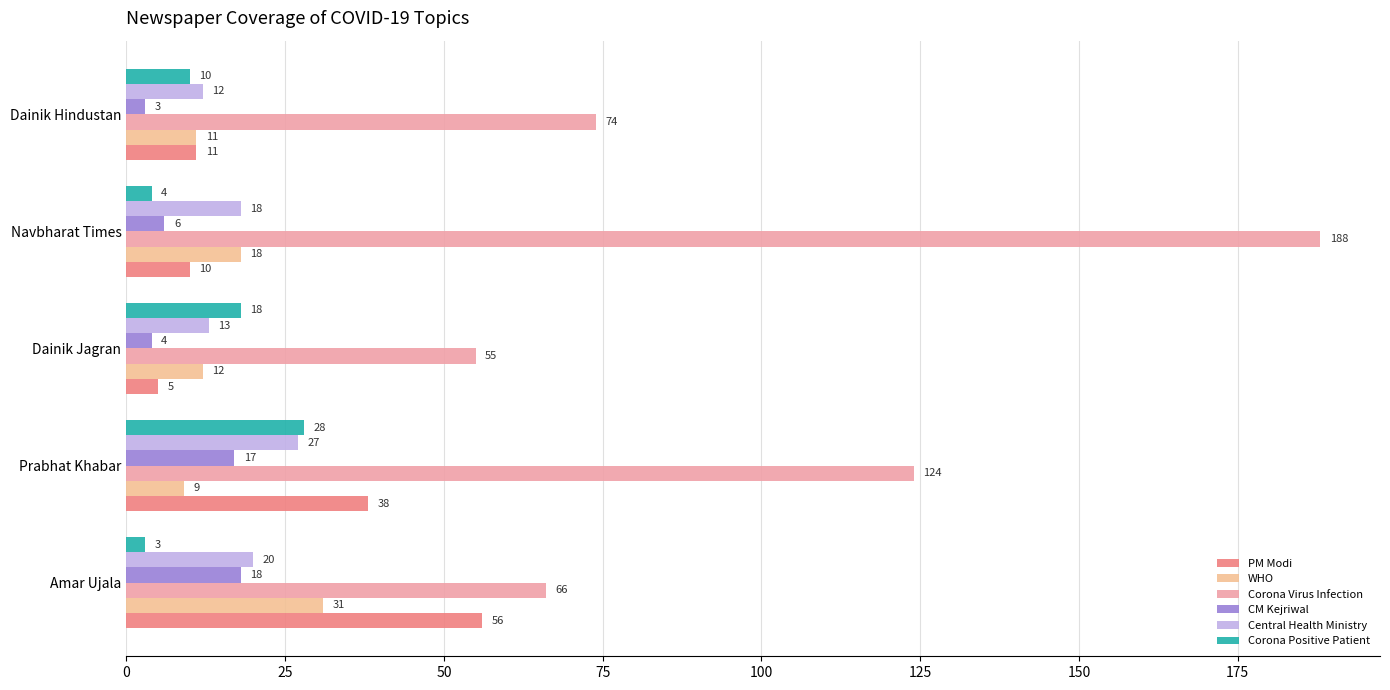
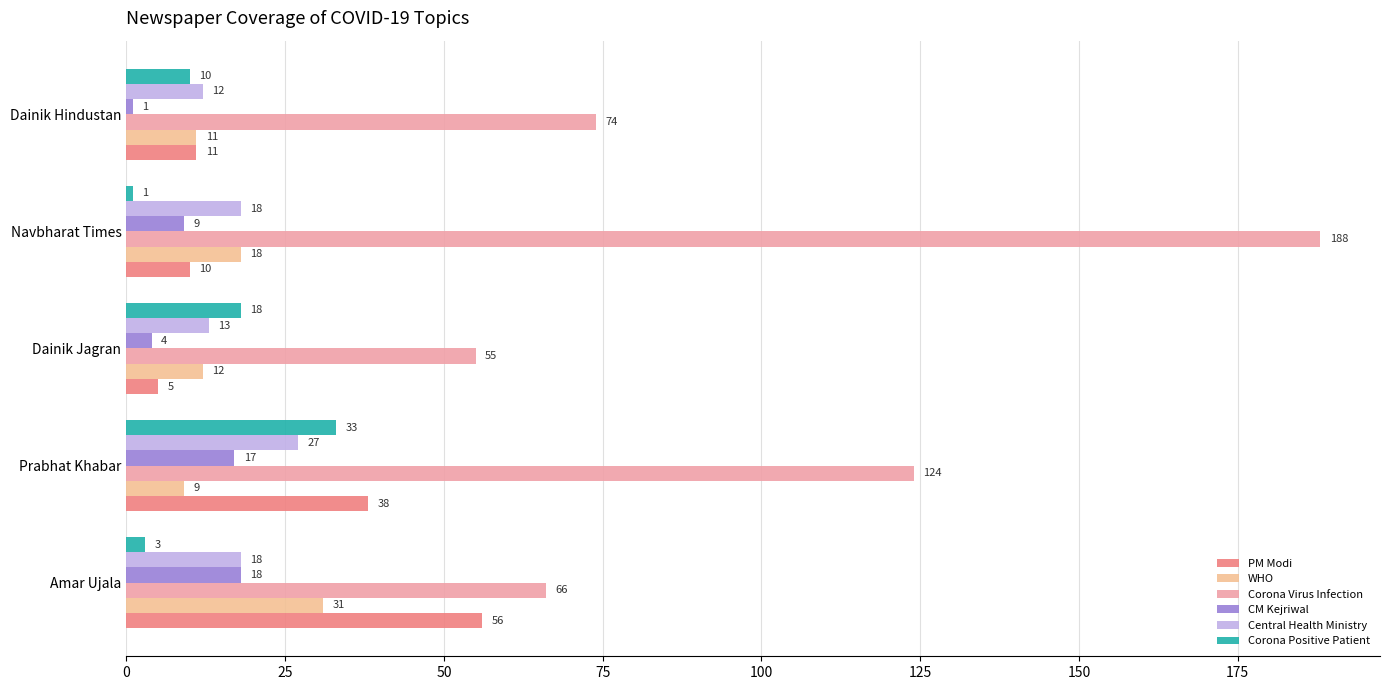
CM Kejriwal, Dainik Hindustan: 3 -> 1
Corona Positive Patient, Navbharat Times: 4 -> 1
CM Kejriwal, Navbharat Times: 6 -> 9
Corona Positive Patient, Prabhat Khabar: 28 -> 33
Central Health Ministry, Amar Ujala: 20 -> 18
